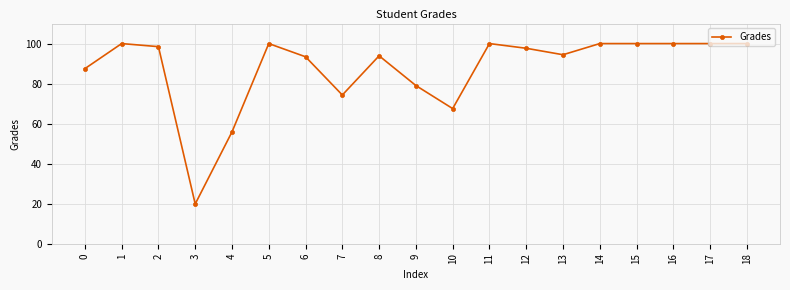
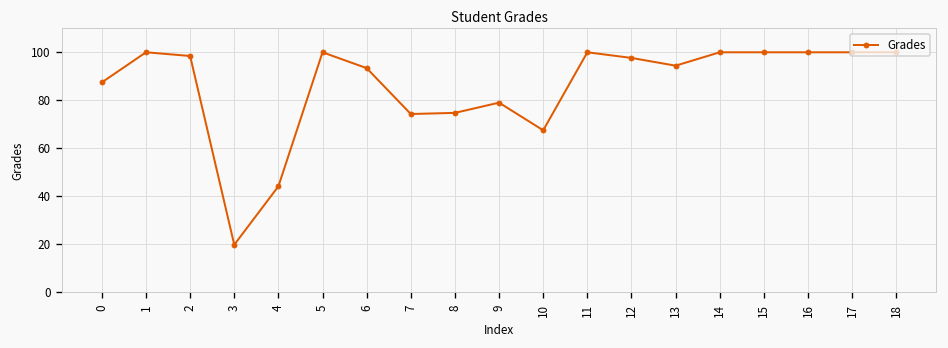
4: 56 -> 44
8: 94 -> 75
